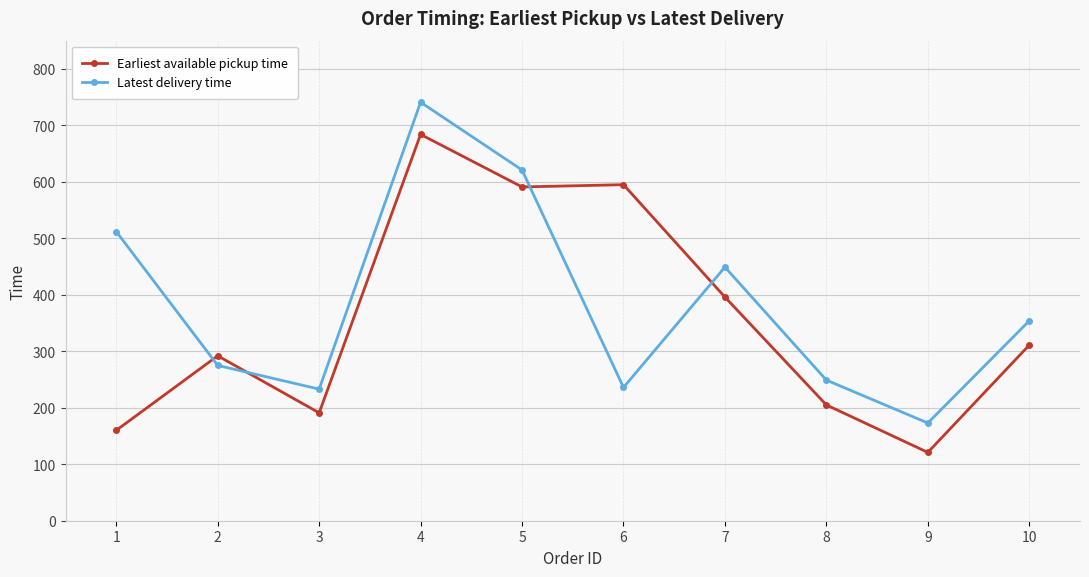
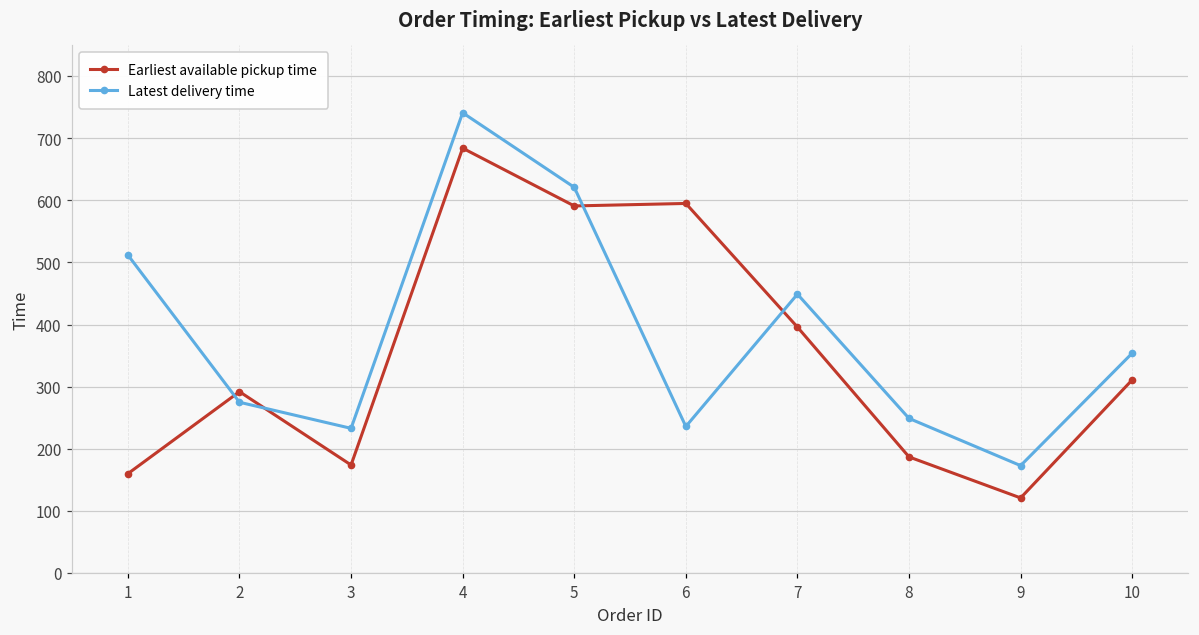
Earliest available pickup time, 3: 190 -> 170
Earliest available pickup time, 8: 210 -> 190
